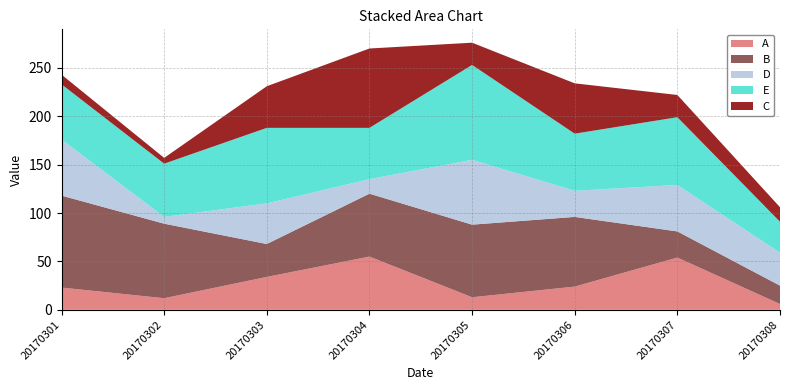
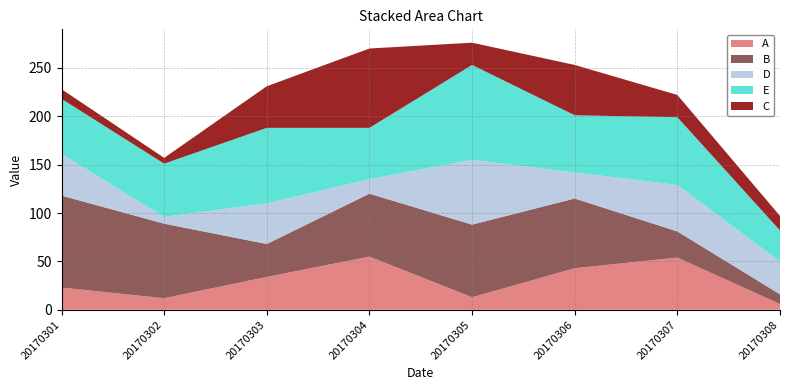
D, 20170301: 60 -> 40
A, 20170306: 20 -> 40
B, 20170308: 20 -> 10
